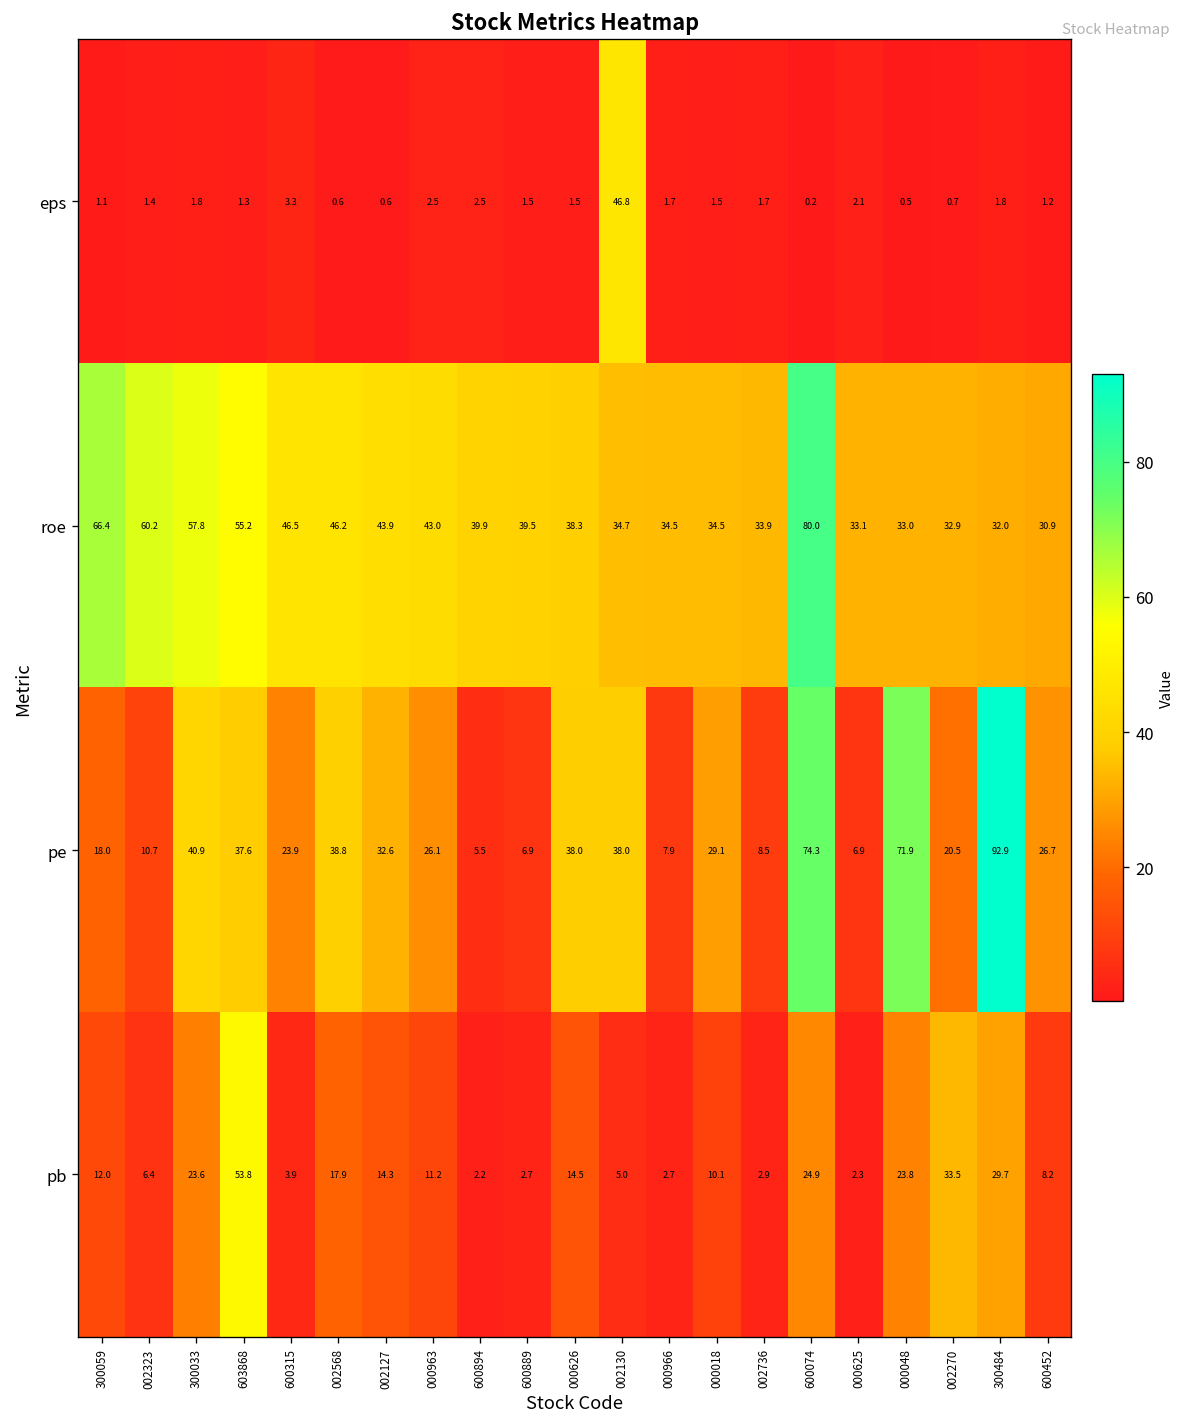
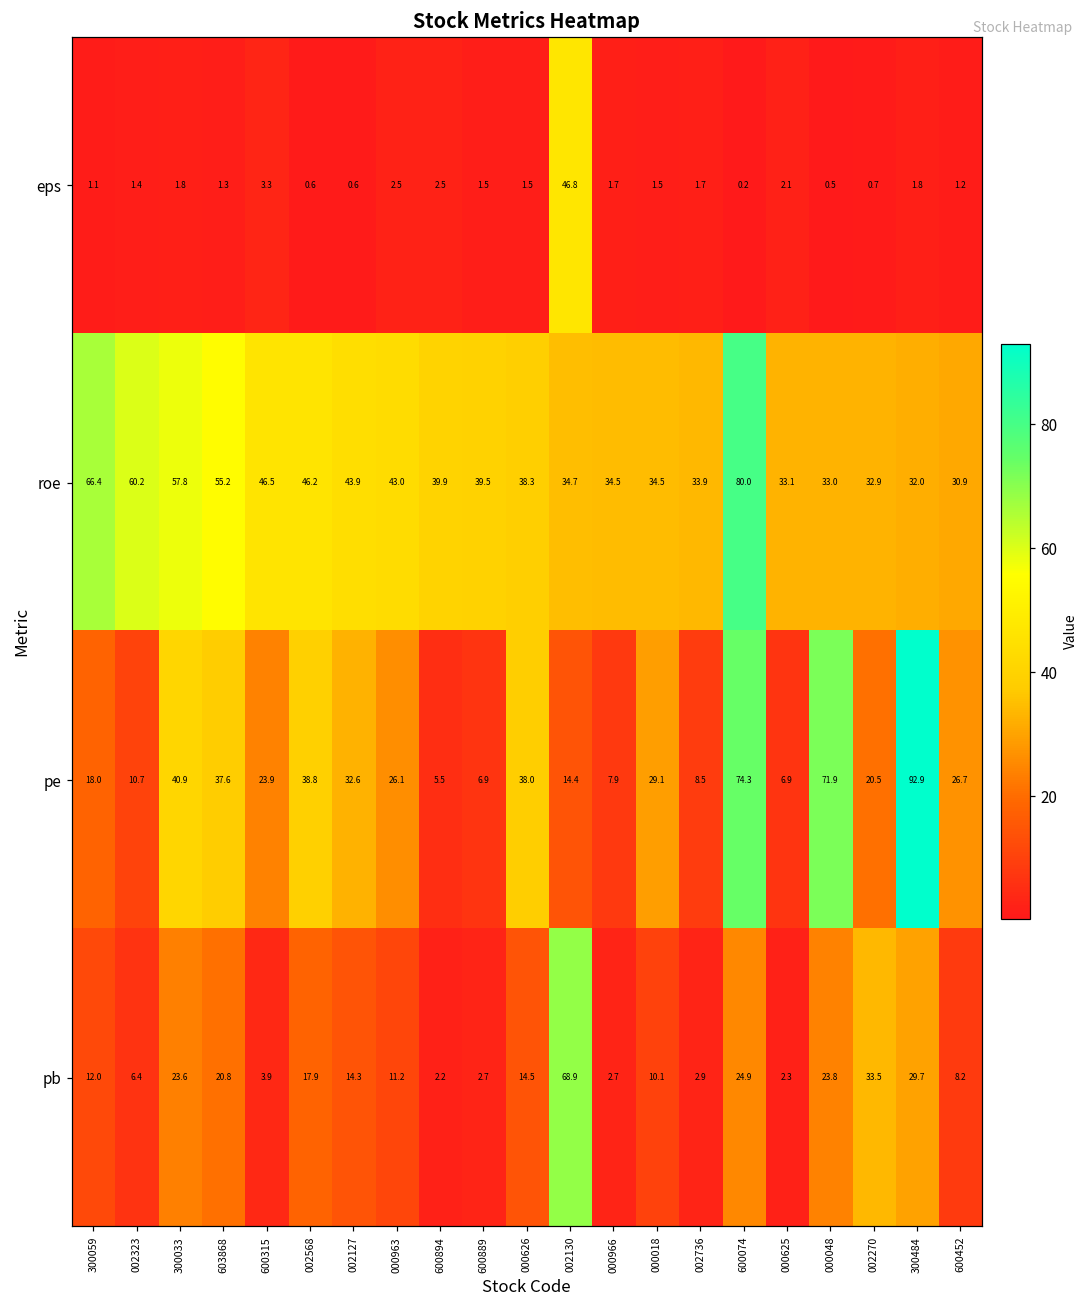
pe, 002130: 38.0 -> 14.4
pb, 603868: 53.8 -> 20.8
pb, 002130: 5.0 -> 68.9
